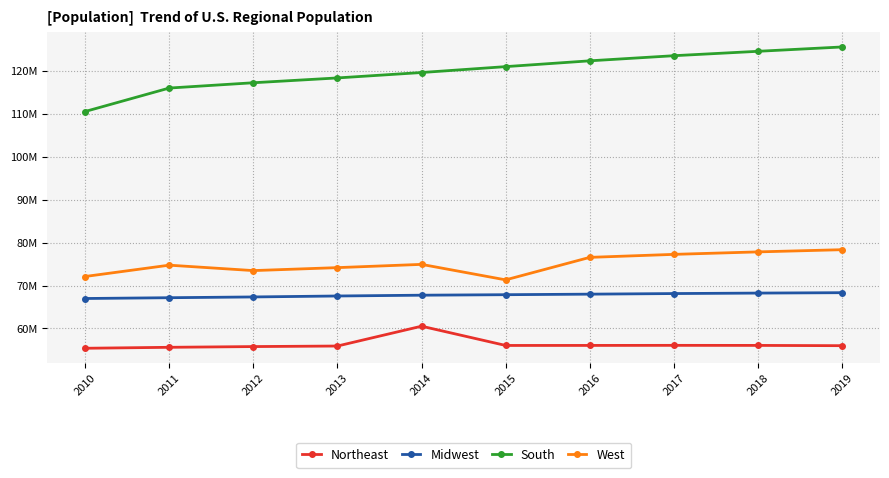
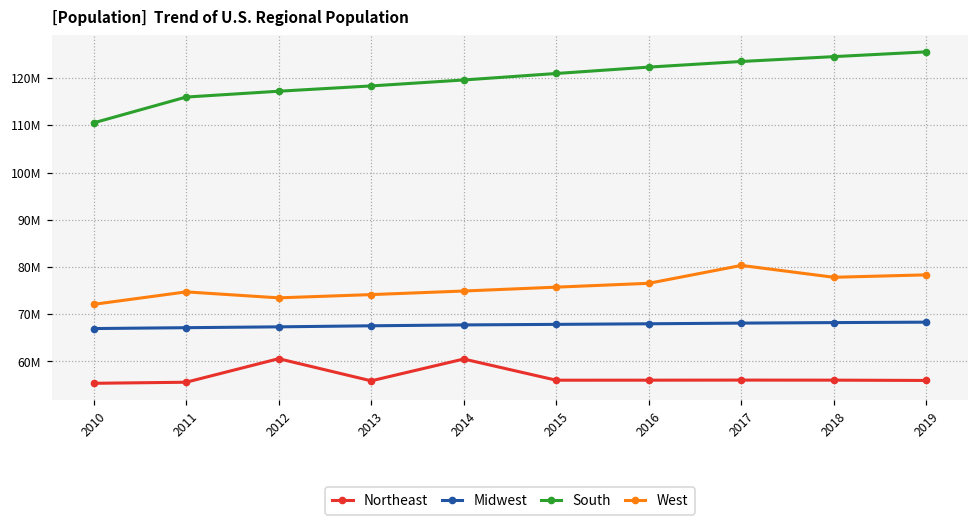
Northeast, 2012: 56000000 -> 61000000
West, 2015: 71000000 -> 76000000
West, 2017: 77000000 -> 80000000
